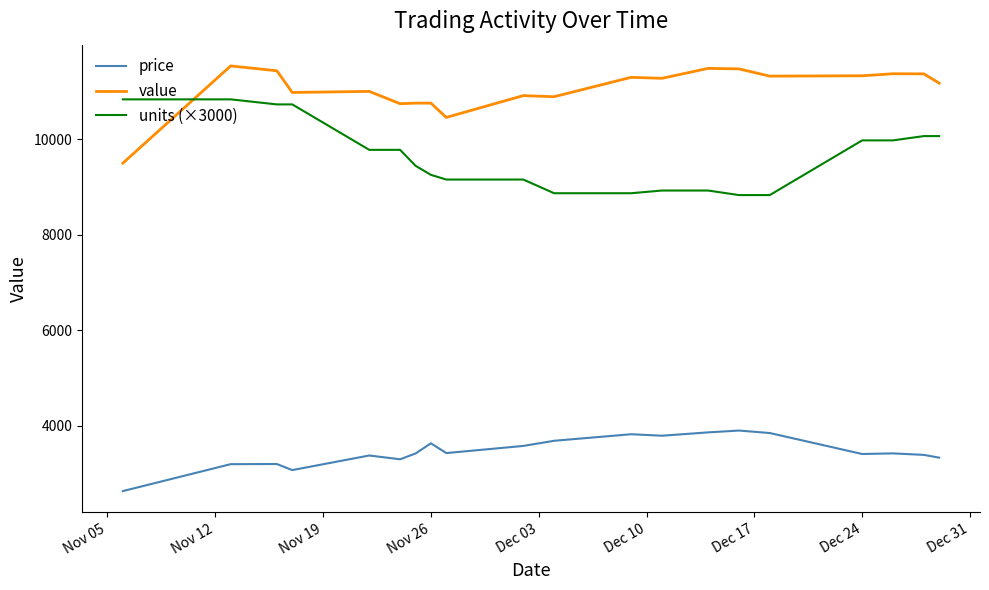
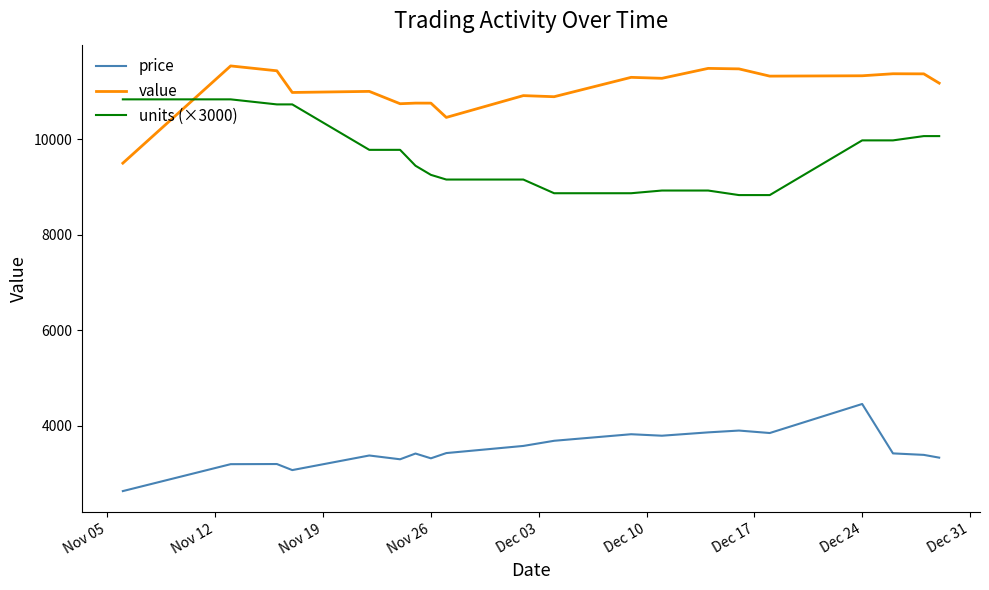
price, Nov 26: 3600 -> 3300
price, Dec 24: 3400 -> 4500
